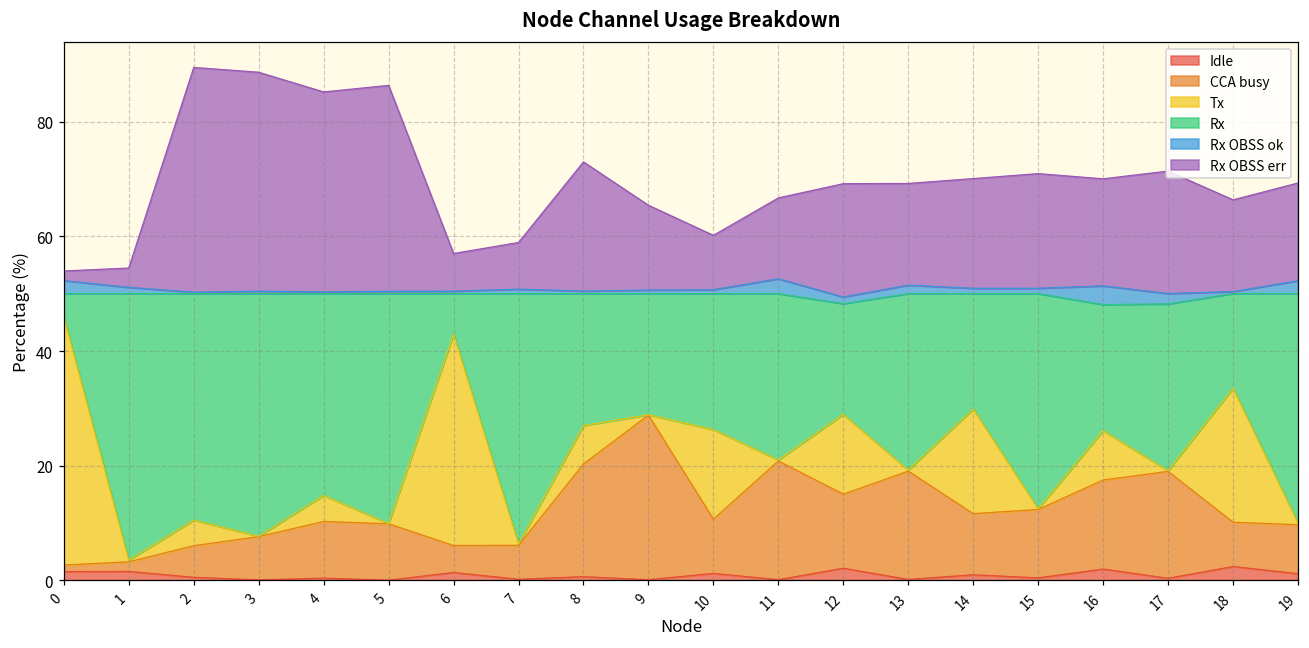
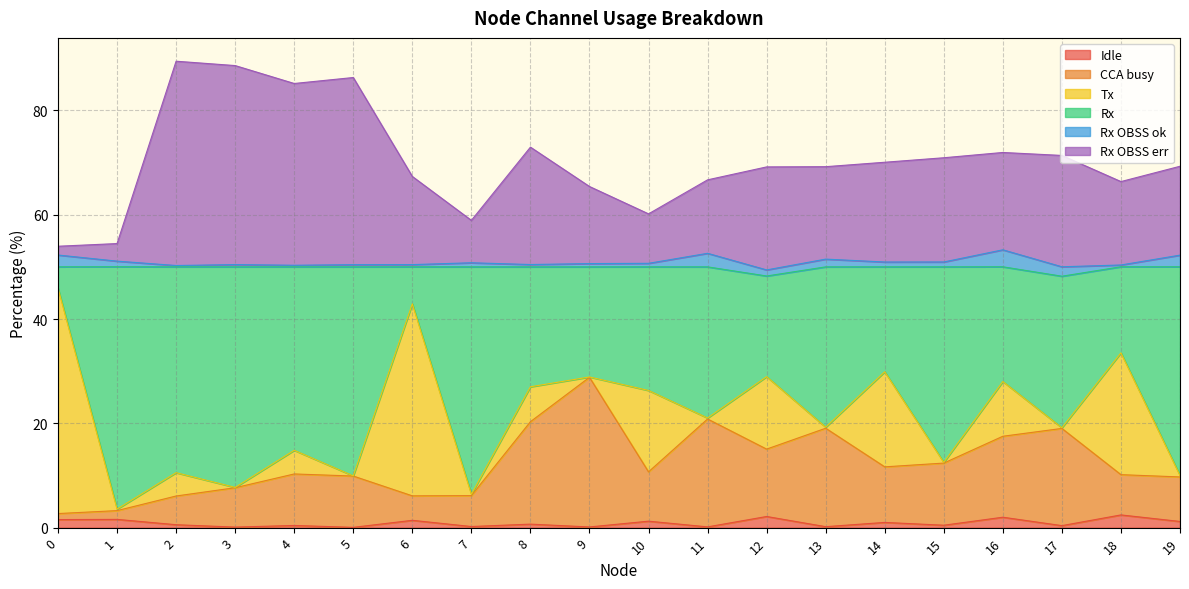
Rx OBSS err, 6: 7 -> 17
Tx, 16: 9 -> 10
